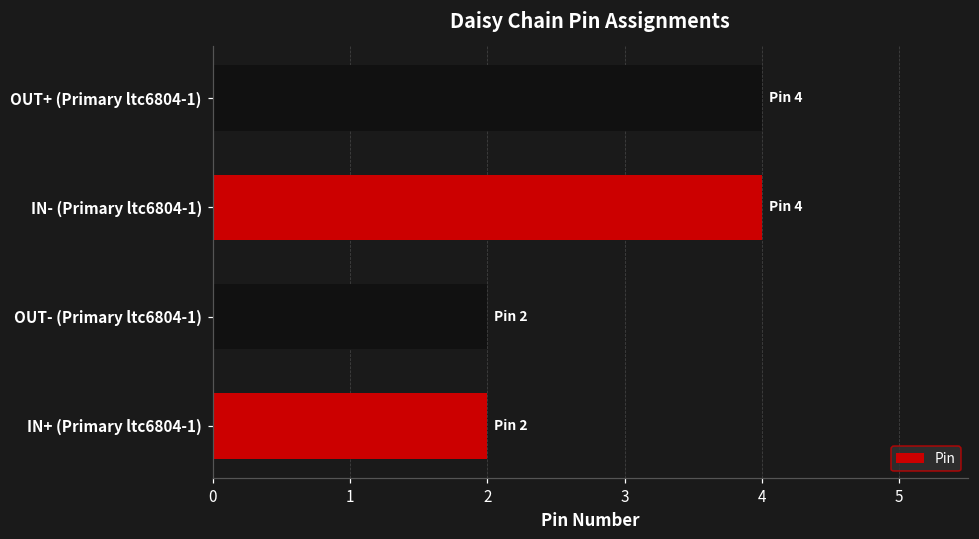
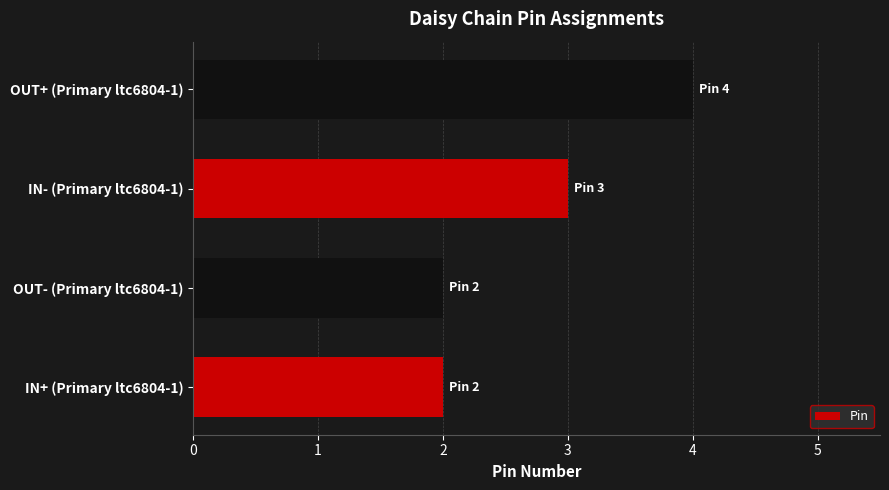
IN- (Primary ltc6804-1): 4 -> 3
